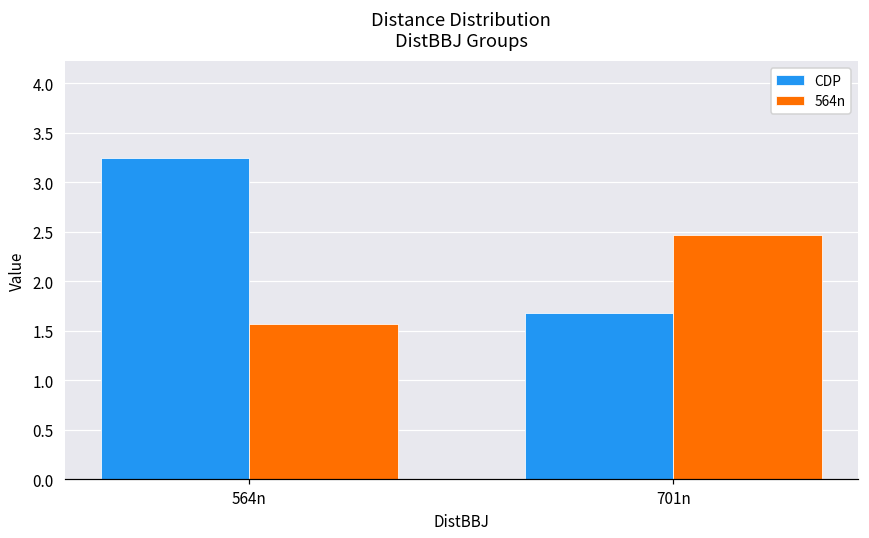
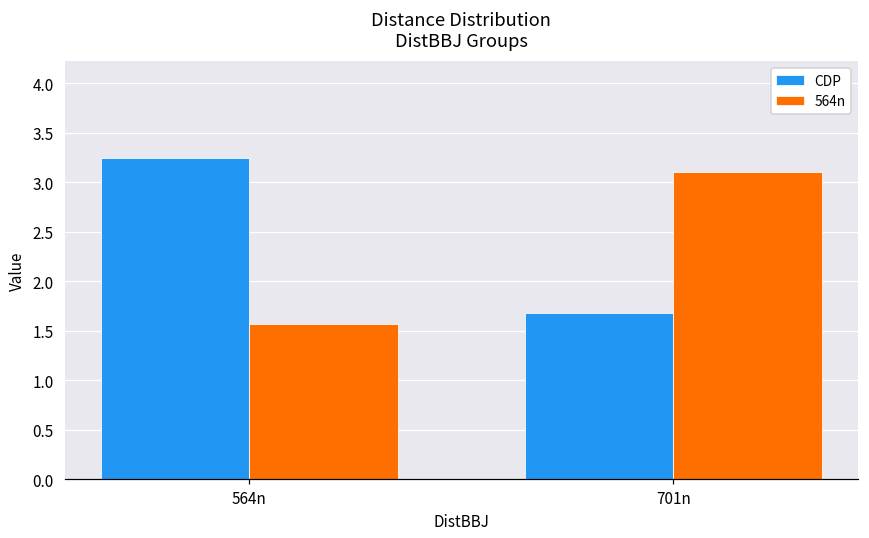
564n, 701n: 2.5 -> 3.1
